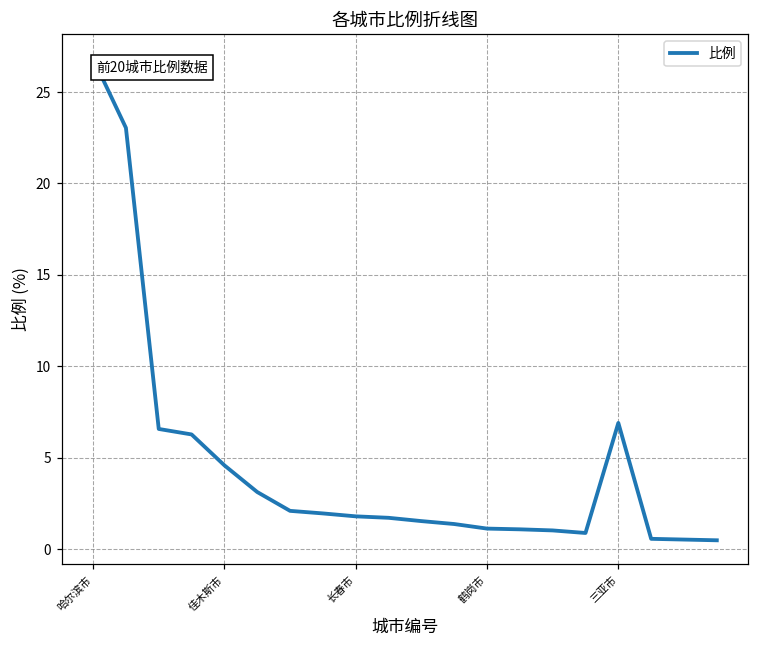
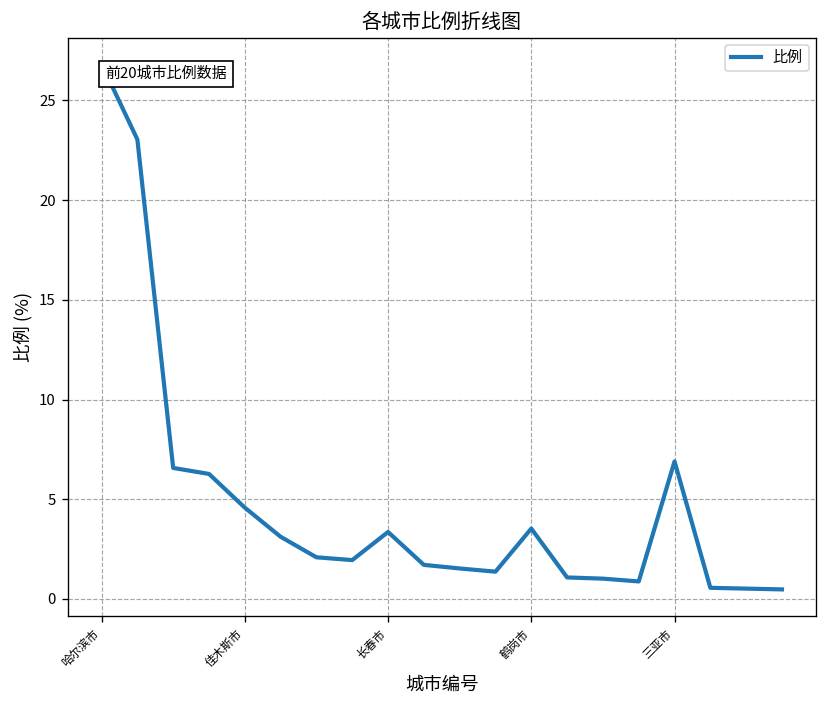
长春市: 1.8 -> 3.4
鹤岗市: 1.1 -> 3.5
